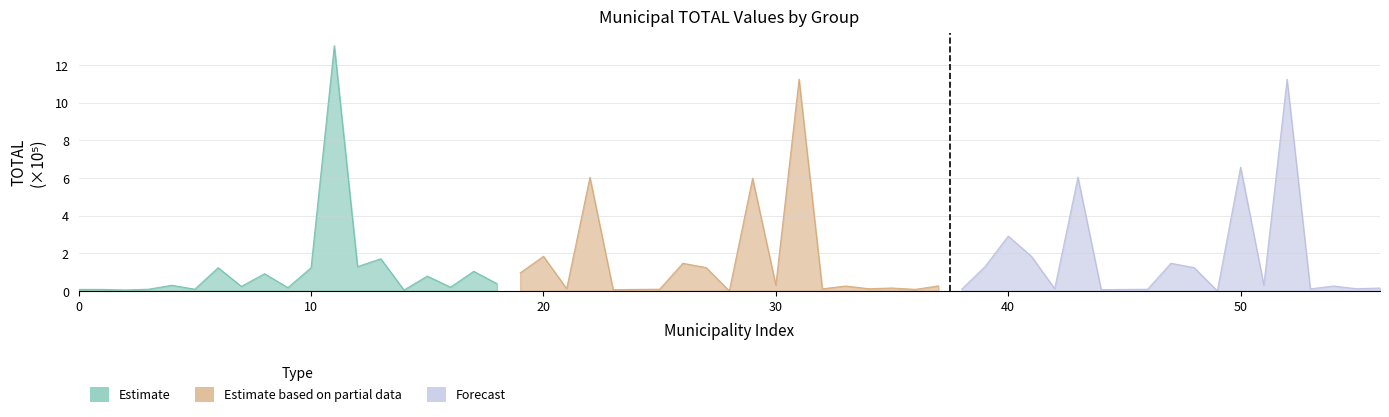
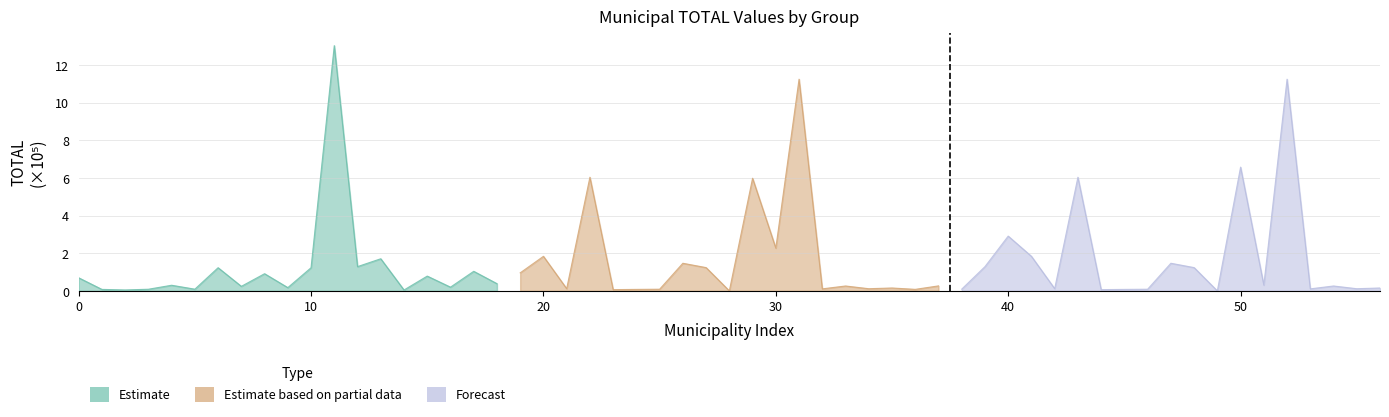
Estimate, 0: 0.1 -> 0.7
Estimate based on partial data, 30: 0.3 -> 2.3
